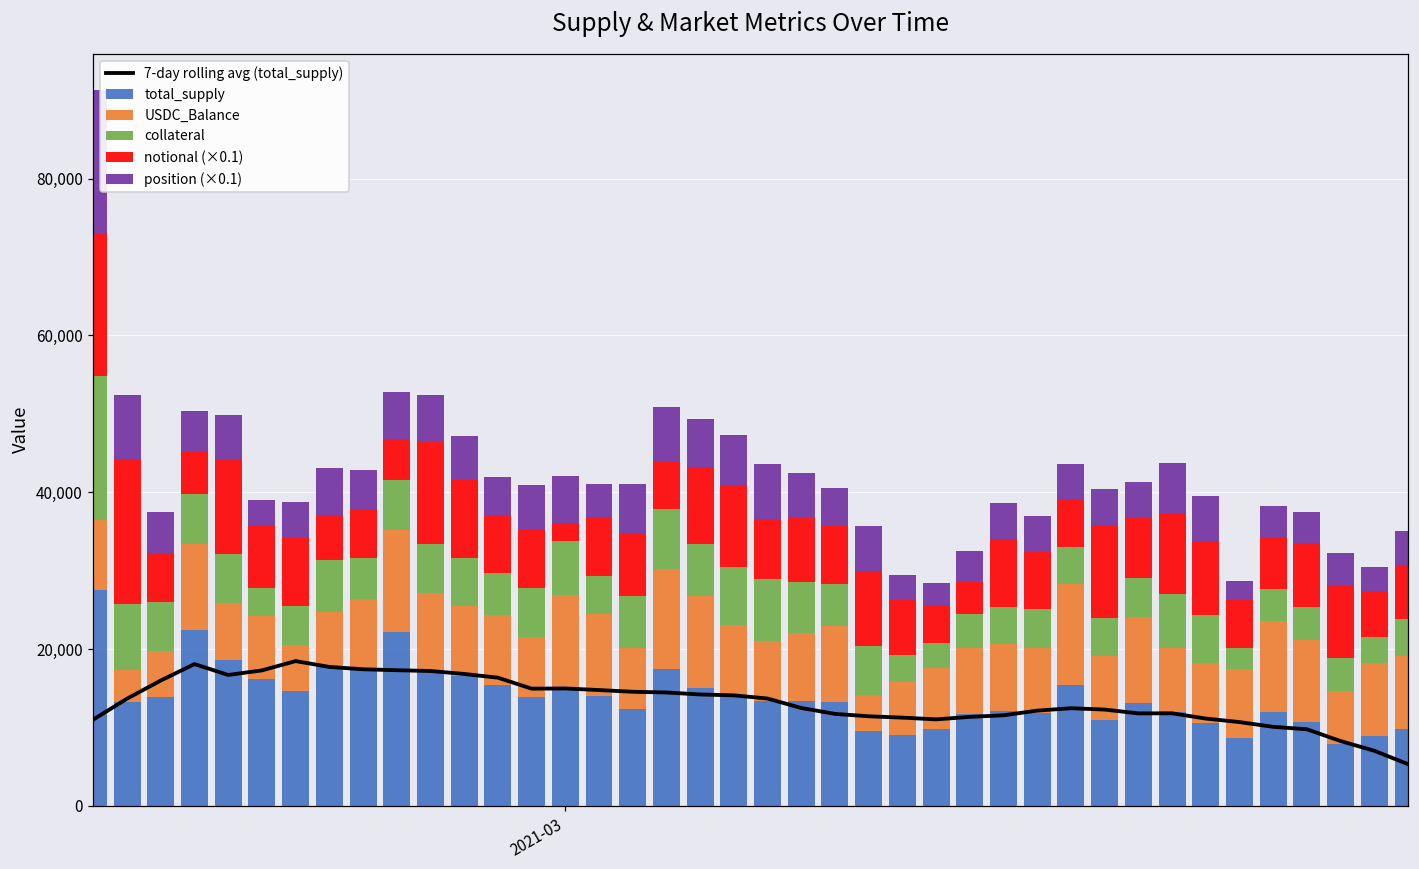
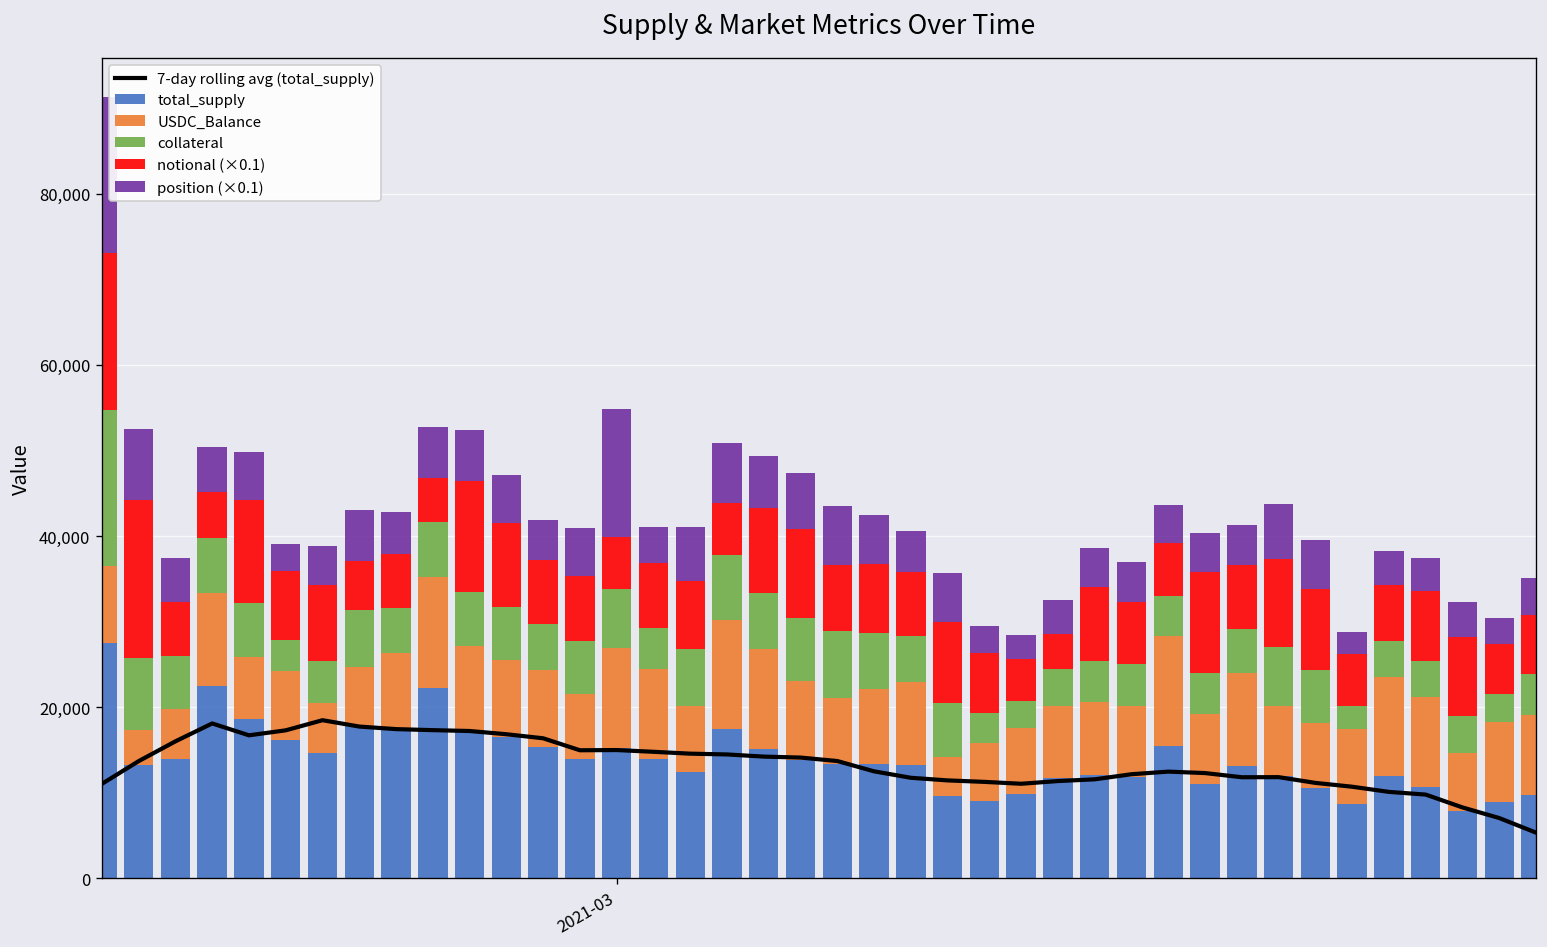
notional (×0.1), 2021-03: 2,000 -> 6,000
position (×0.1), 2021-03: 6,000 -> 15,000
